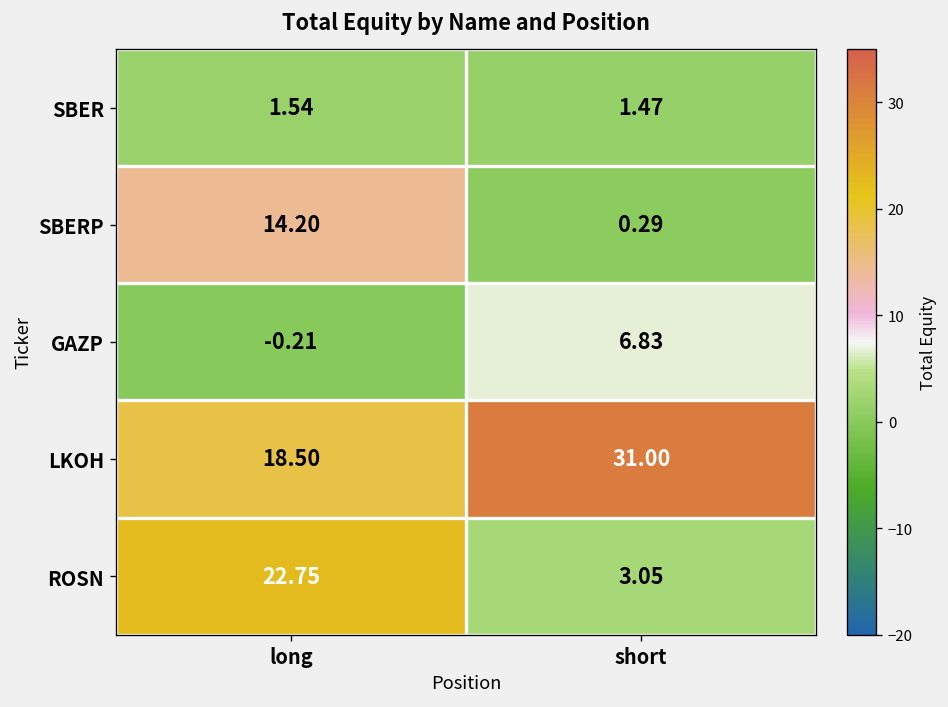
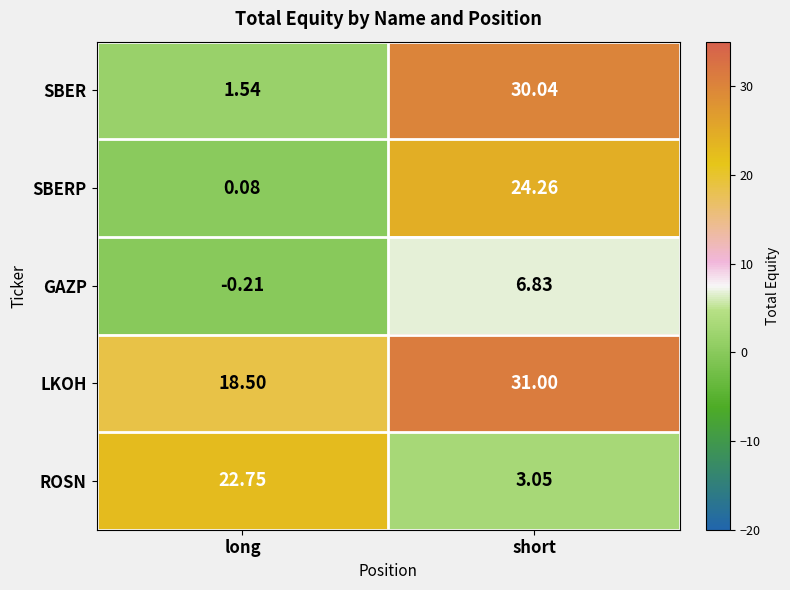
SBER, short: 1.47 -> 30.04
SBERP, long: 14.20 -> 0.08
SBERP, short: 0.29 -> 24.26
